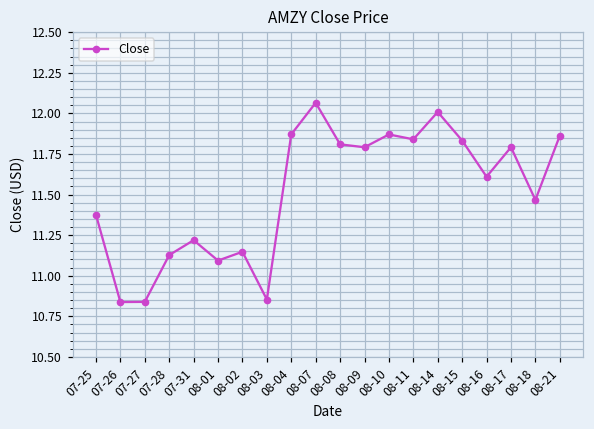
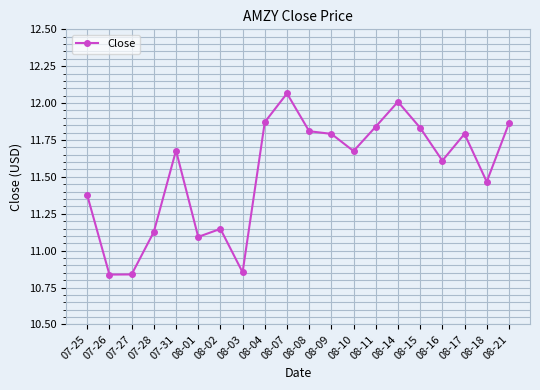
07-31: 11.22 -> 11.68
08-10: 11.87 -> 11.67
